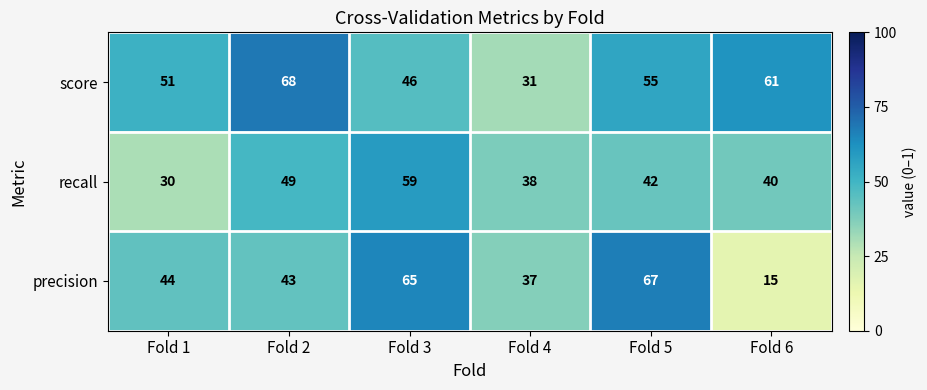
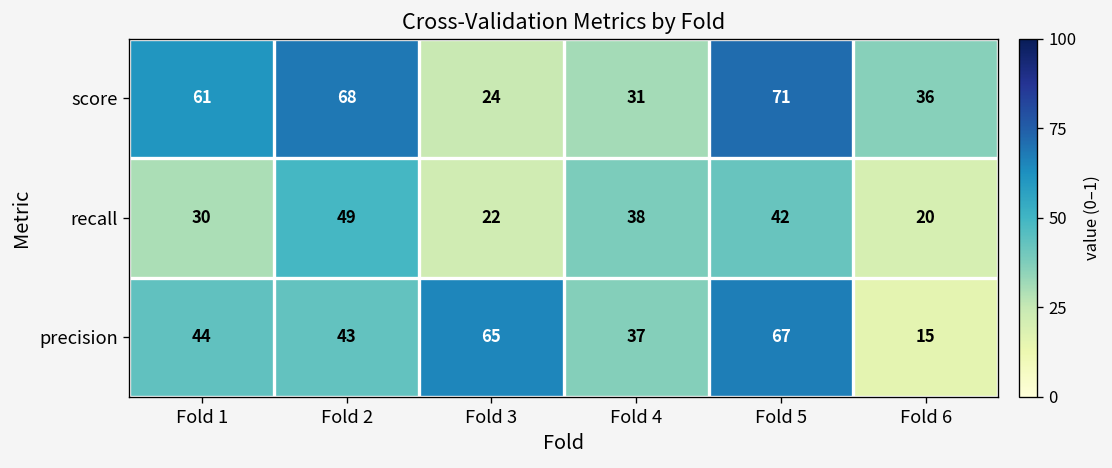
score, Fold 1: 51 -> 61
score, Fold 3: 46 -> 24
score, Fold 5: 55 -> 71
score, Fold 6: 61 -> 36
recall, Fold 3: 59 -> 22
recall, Fold 6: 40 -> 20
